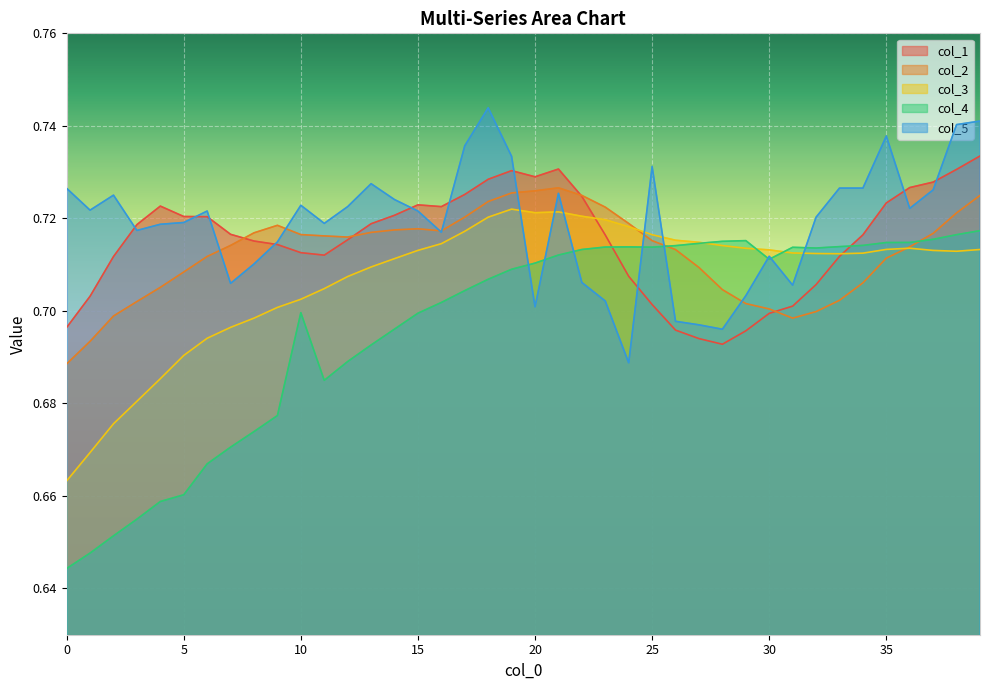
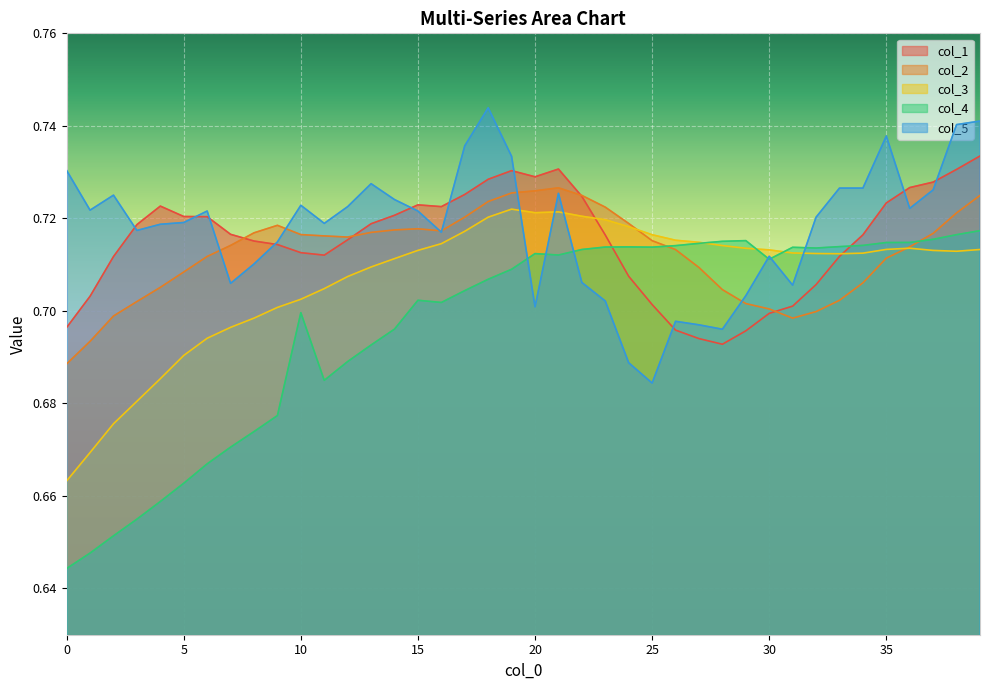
col_5, 0: 0.726 -> 0.730
col_4, 5: 0.660 -> 0.663
col_4, 15: 0.699 -> 0.702
col_4, 20: 0.710 -> 0.712
col_5, 25: 0.731 -> 0.684
